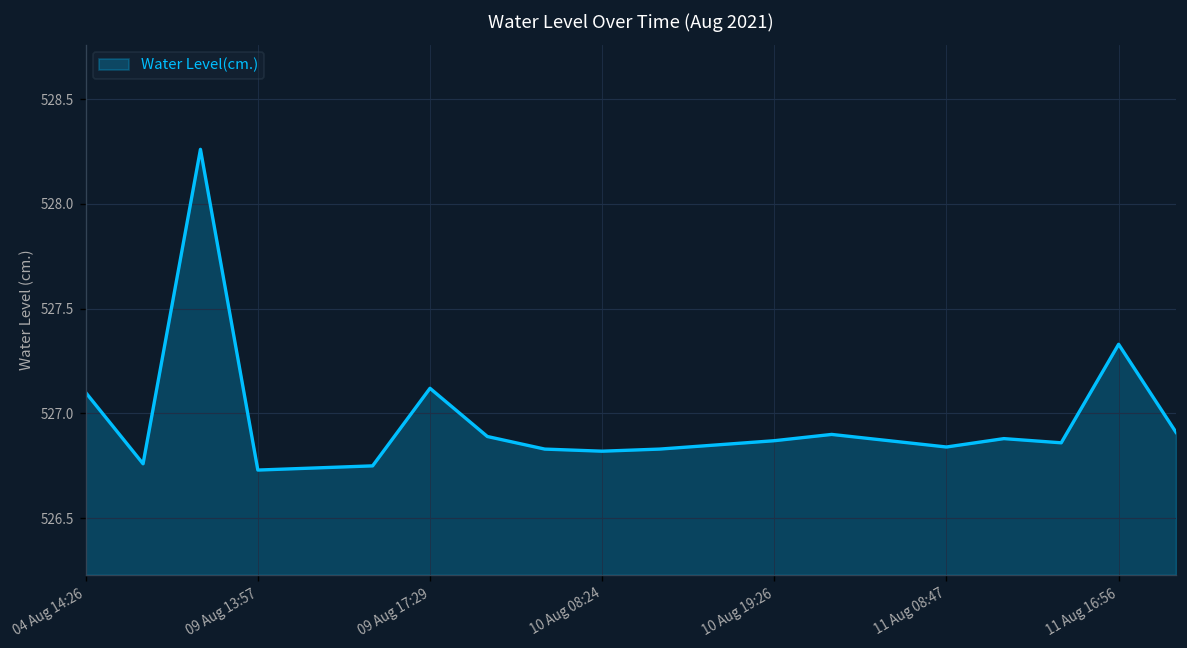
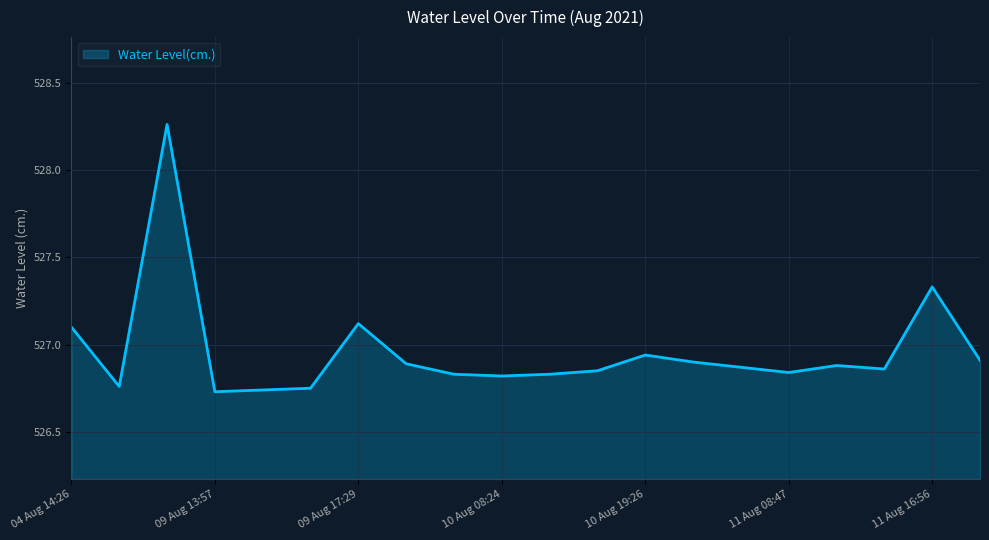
10 Aug 19:26: 526.87 -> 526.94
